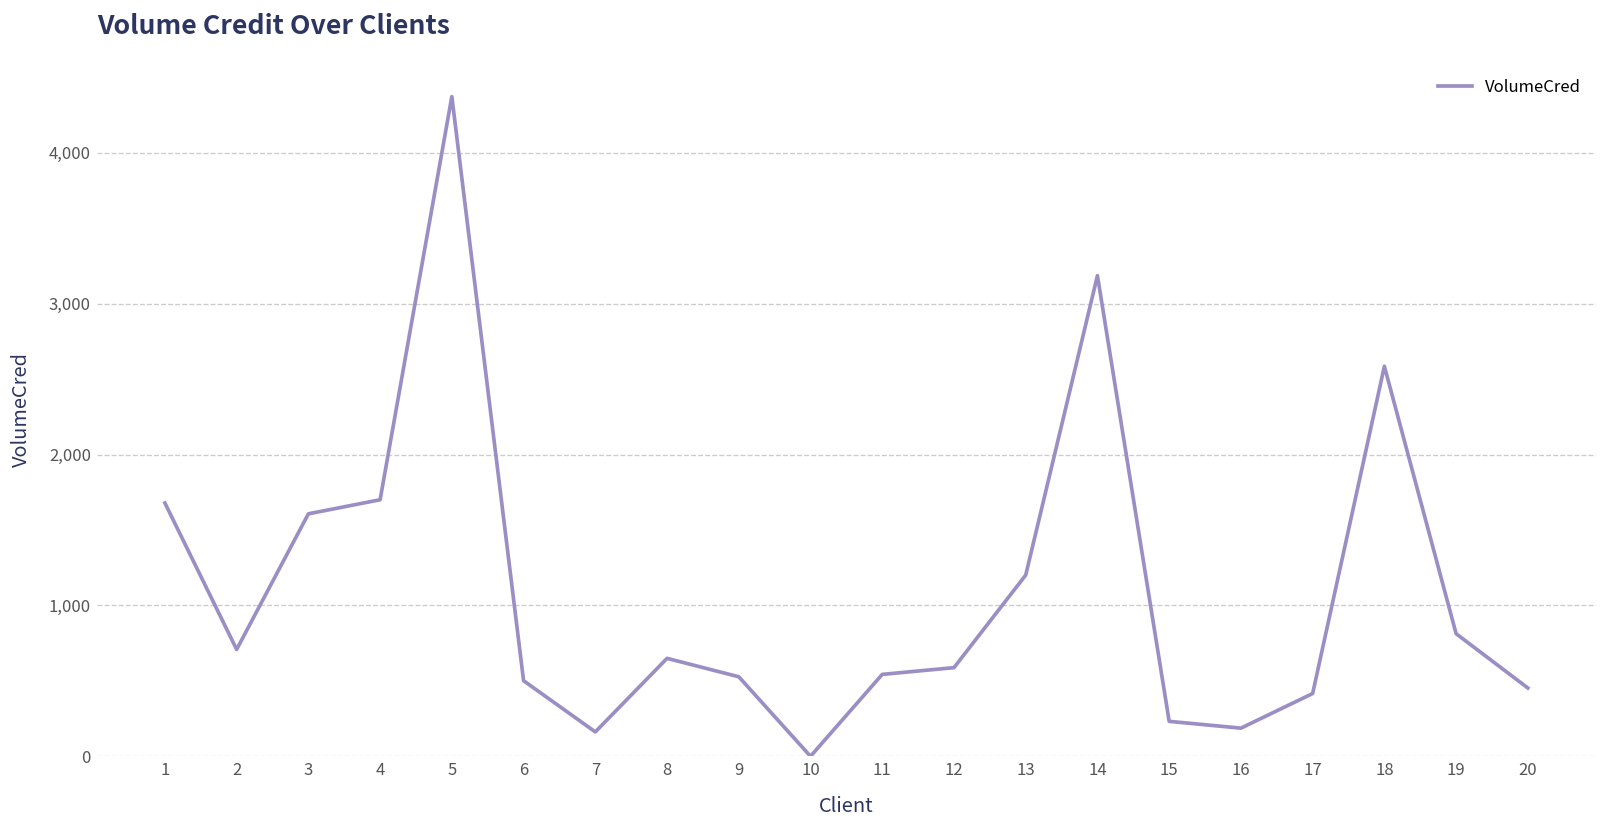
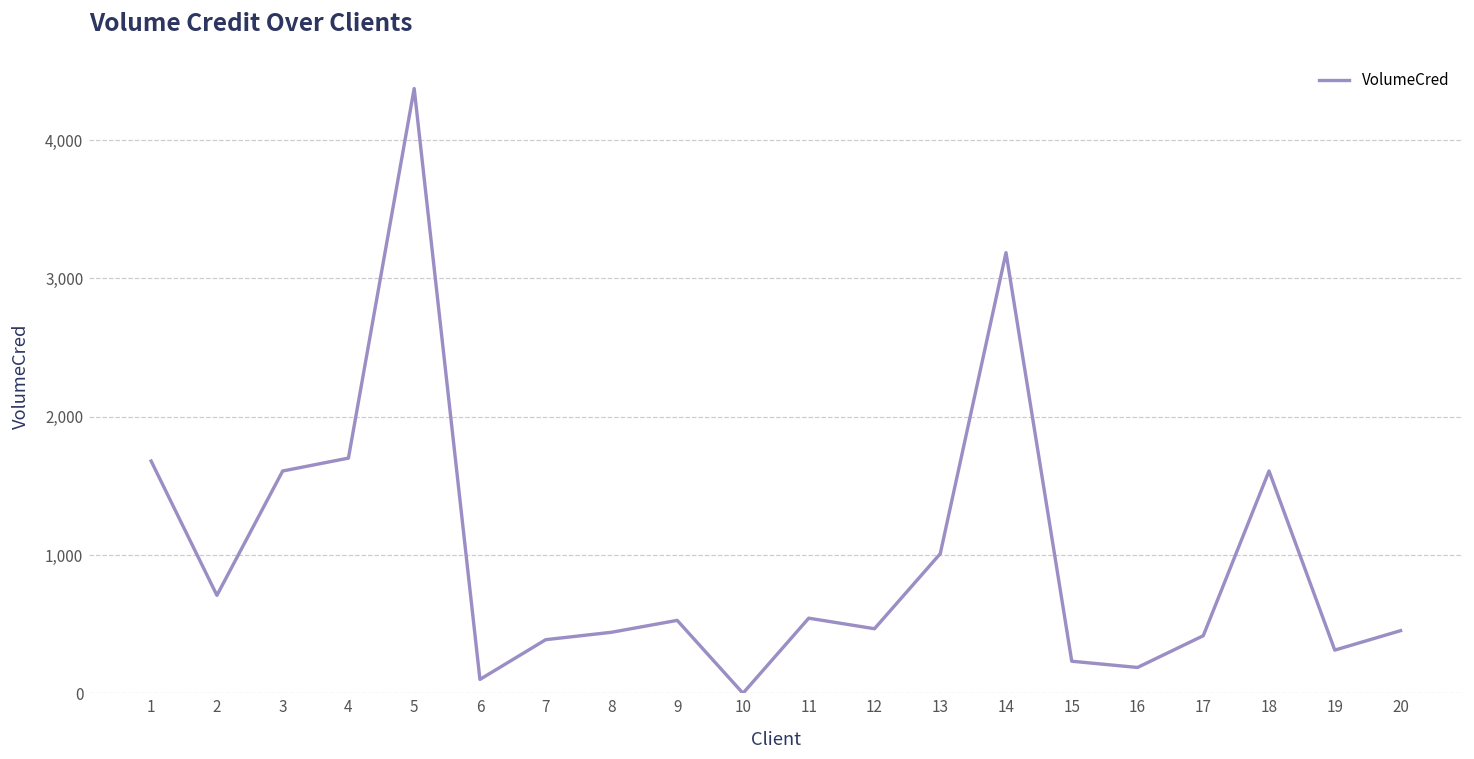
6: 500 -> 100
7: 160 -> 390
8: 650 -> 440
12: 590 -> 470
13: 1,200 -> 1,010
18: 2,590 -> 1,610
19: 810 -> 310
